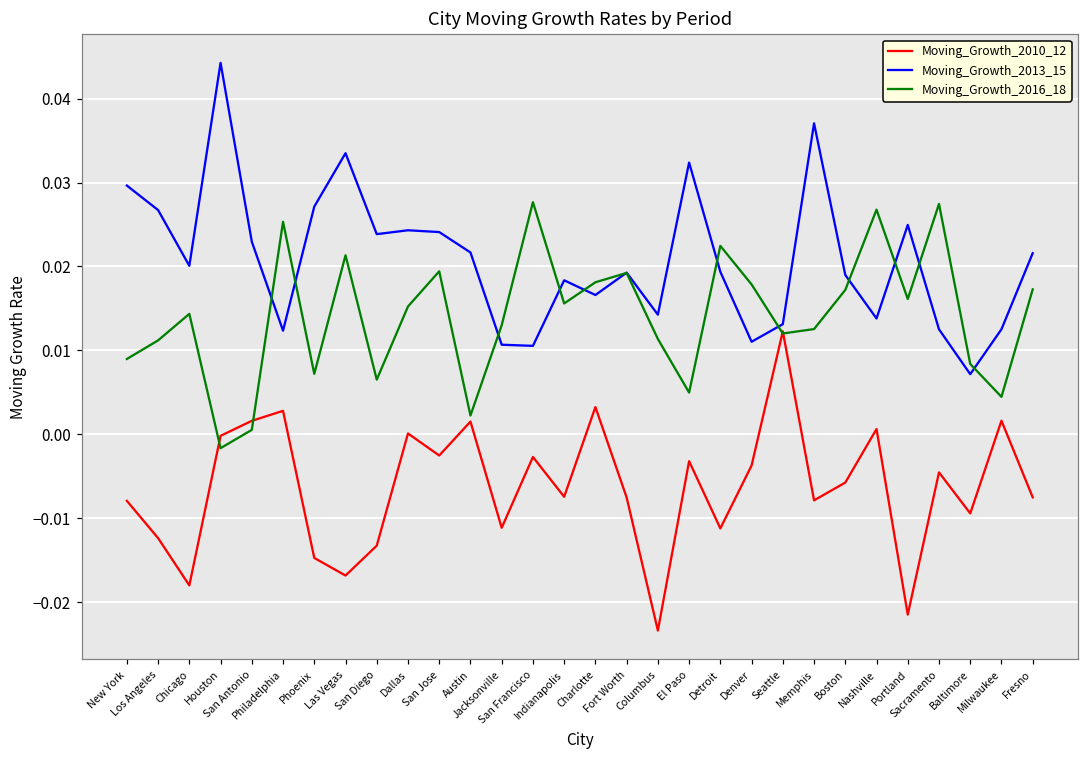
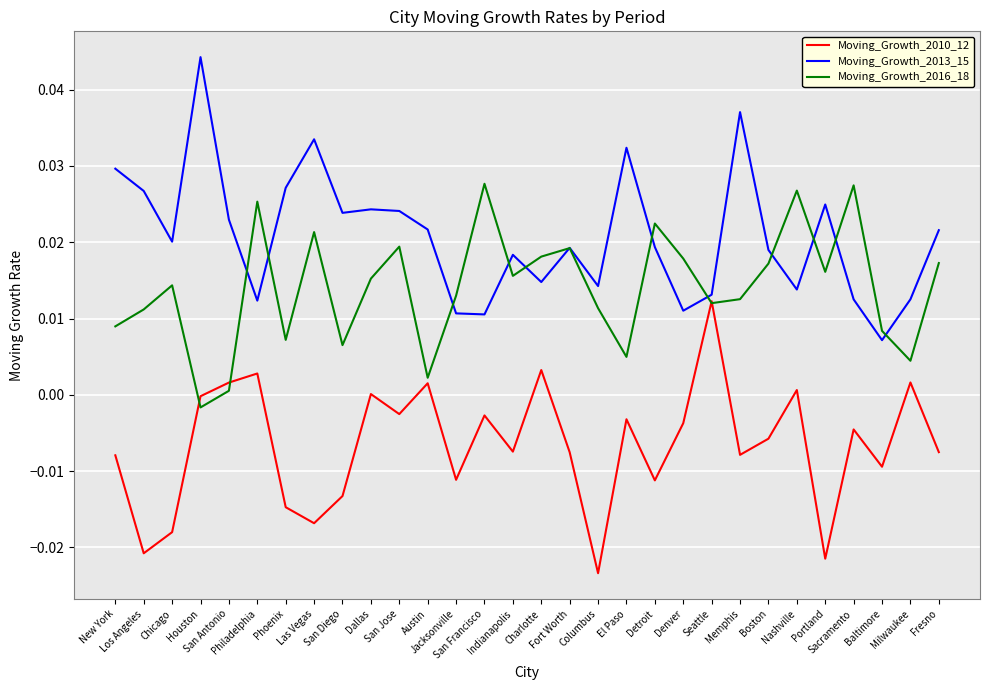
Moving_Growth_2010_12, Los Angeles: -0.012 -> -0.021
Moving_Growth_2013_15, Charlotte: 0.017 -> 0.015
